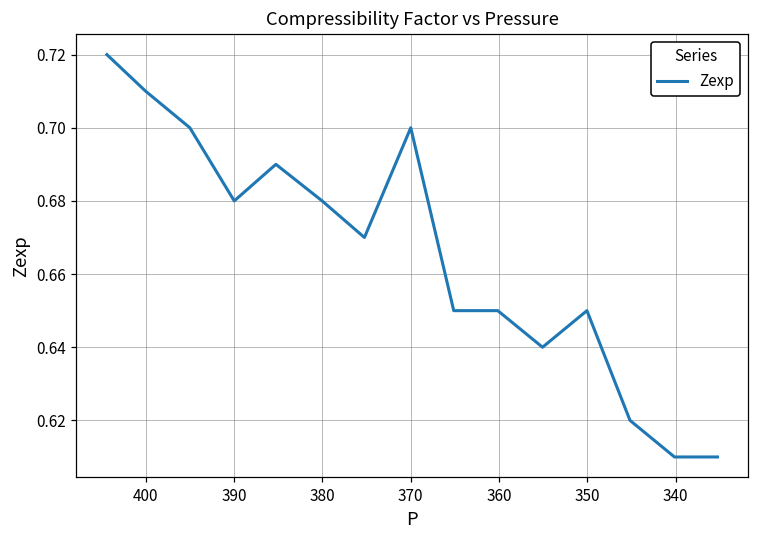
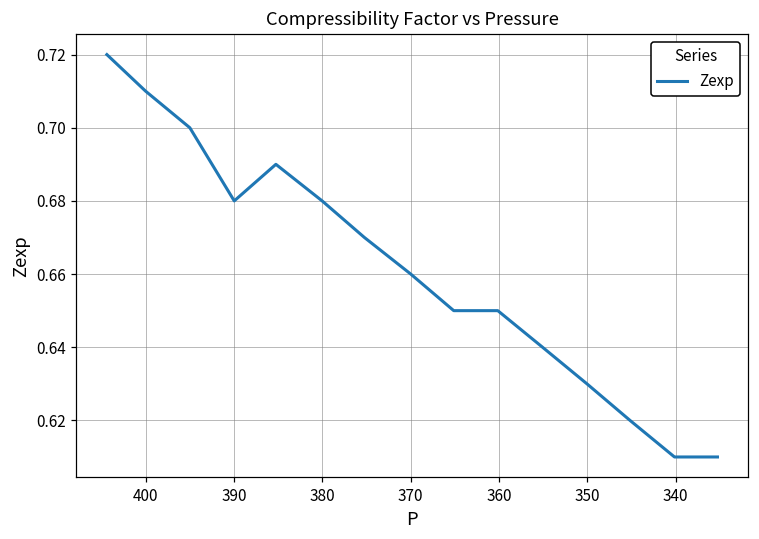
370: 0.70 -> 0.66
350: 0.65 -> 0.63
